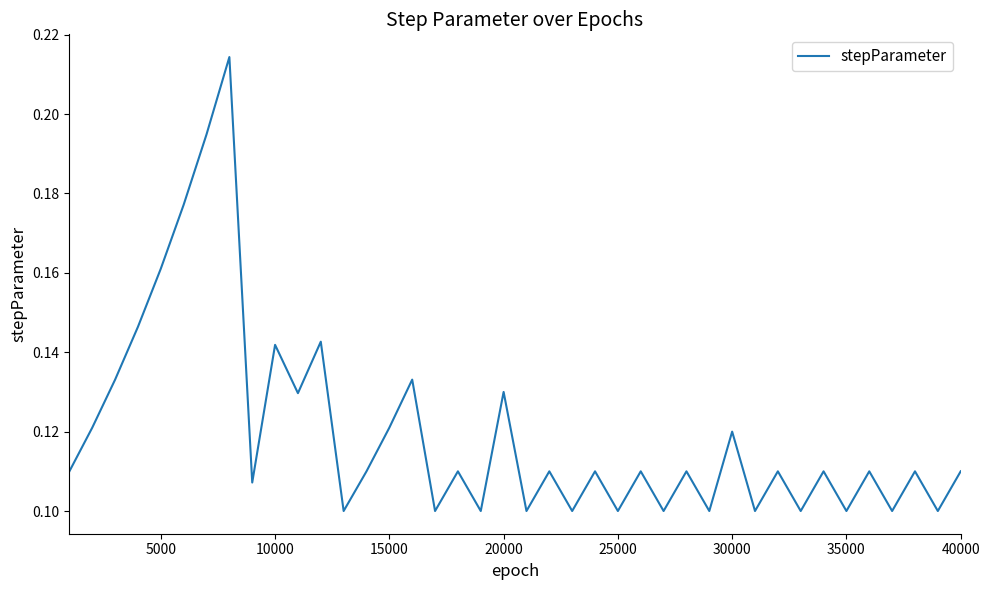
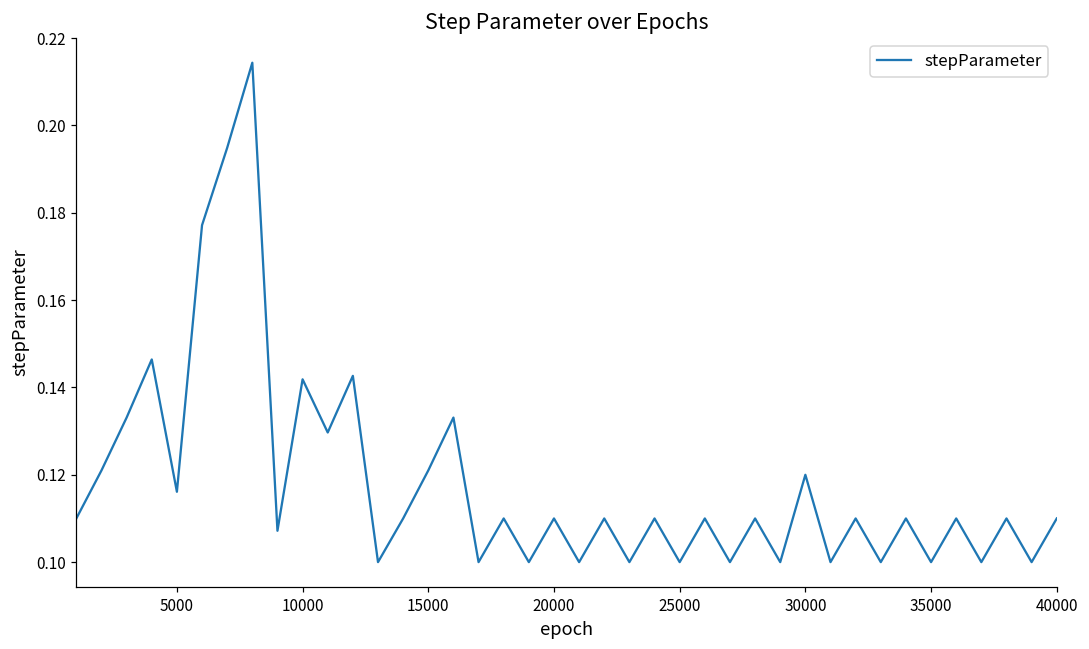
5000: 0.161 -> 0.116
20000: 0.13 -> 0.11
